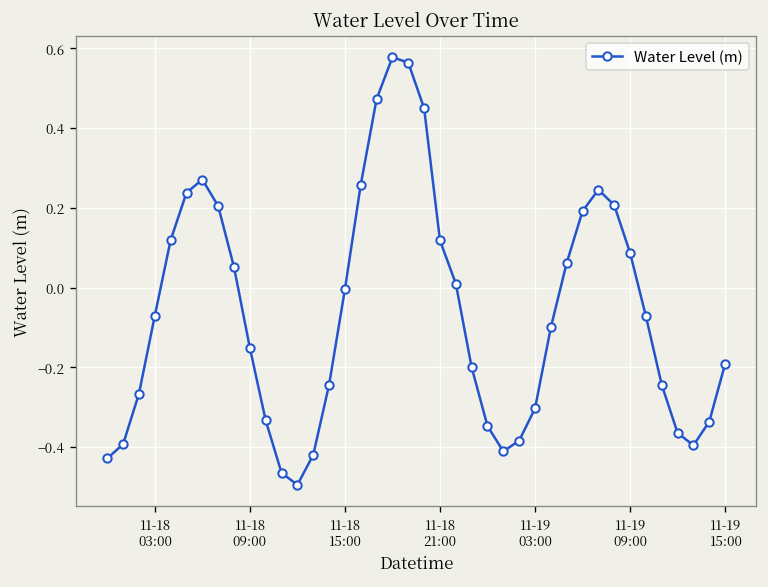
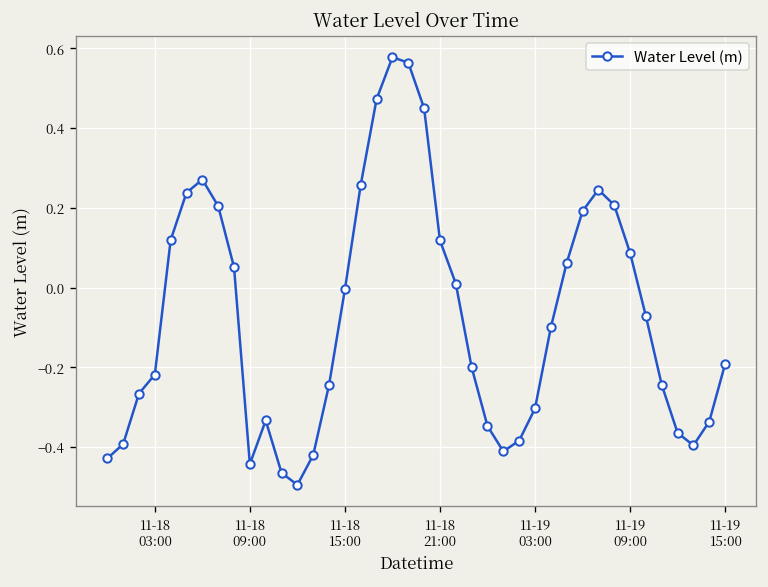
11-18 03:00: -0.07 -> -0.22
11-18 09:00: -0.15 -> -0.44
